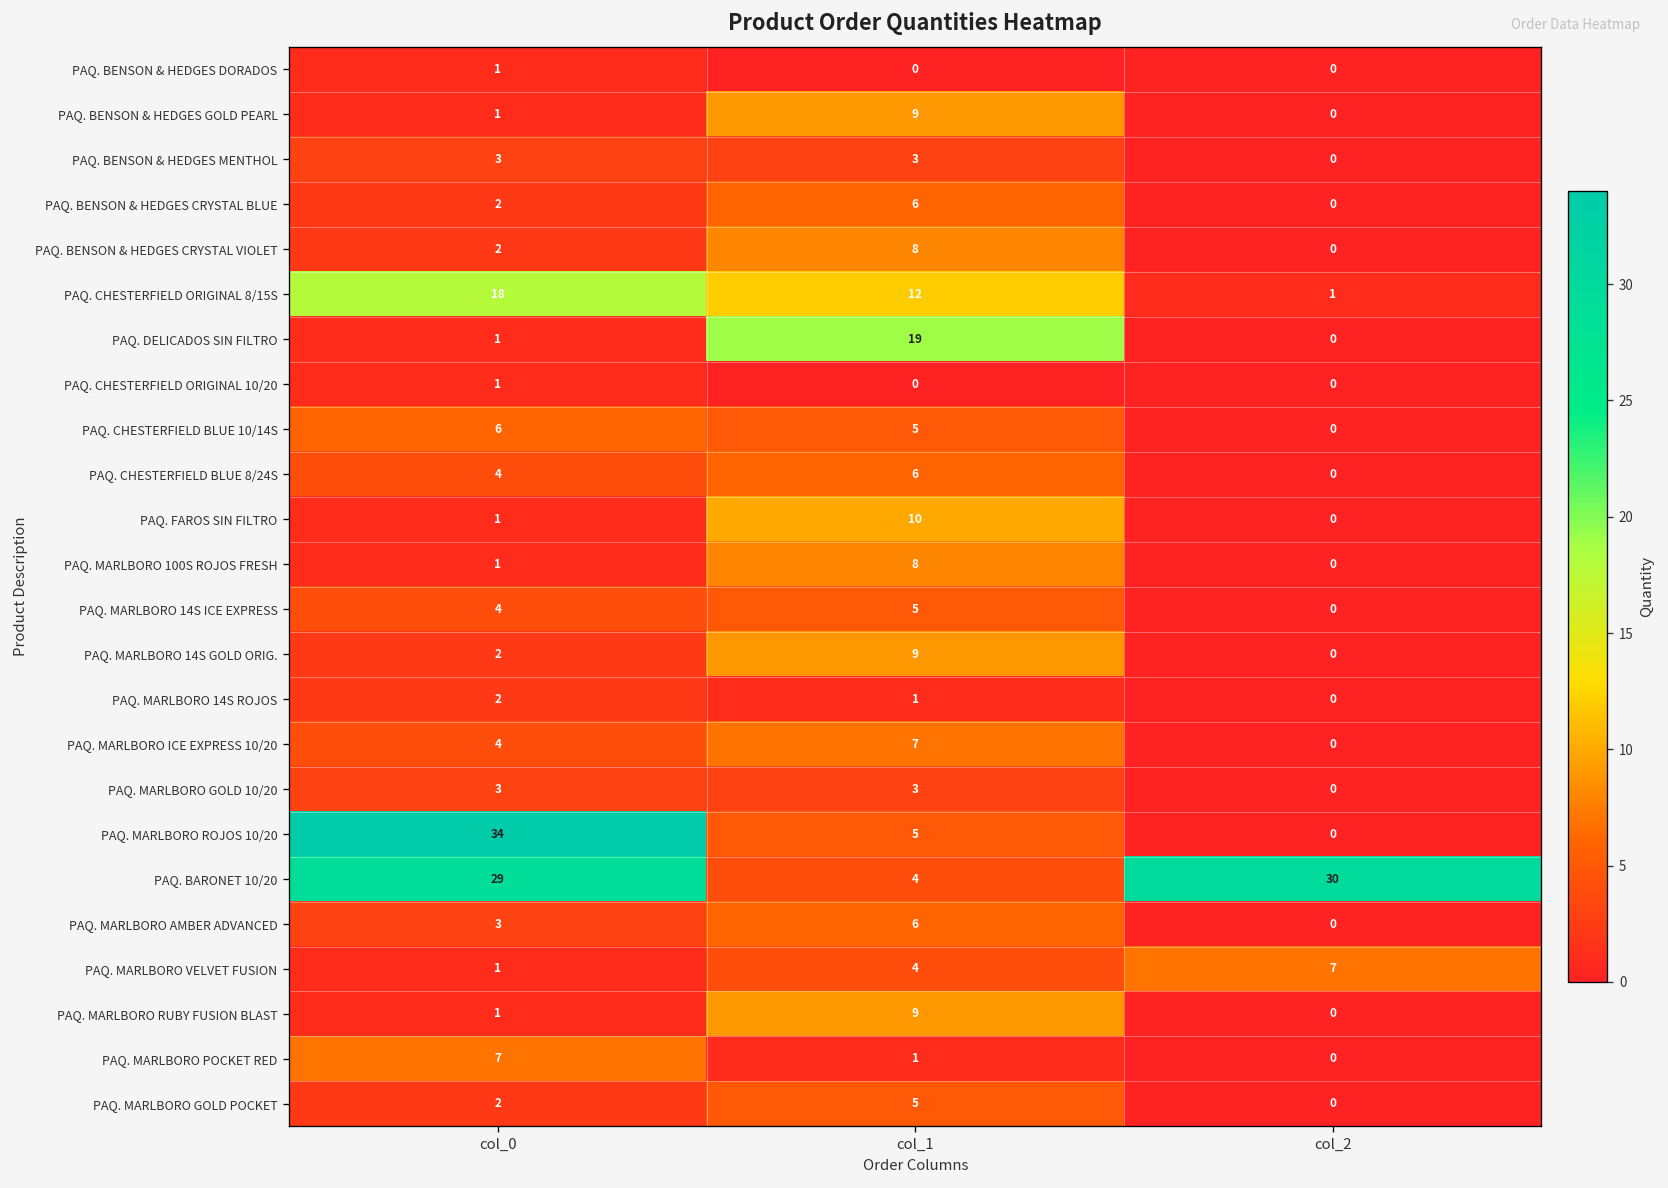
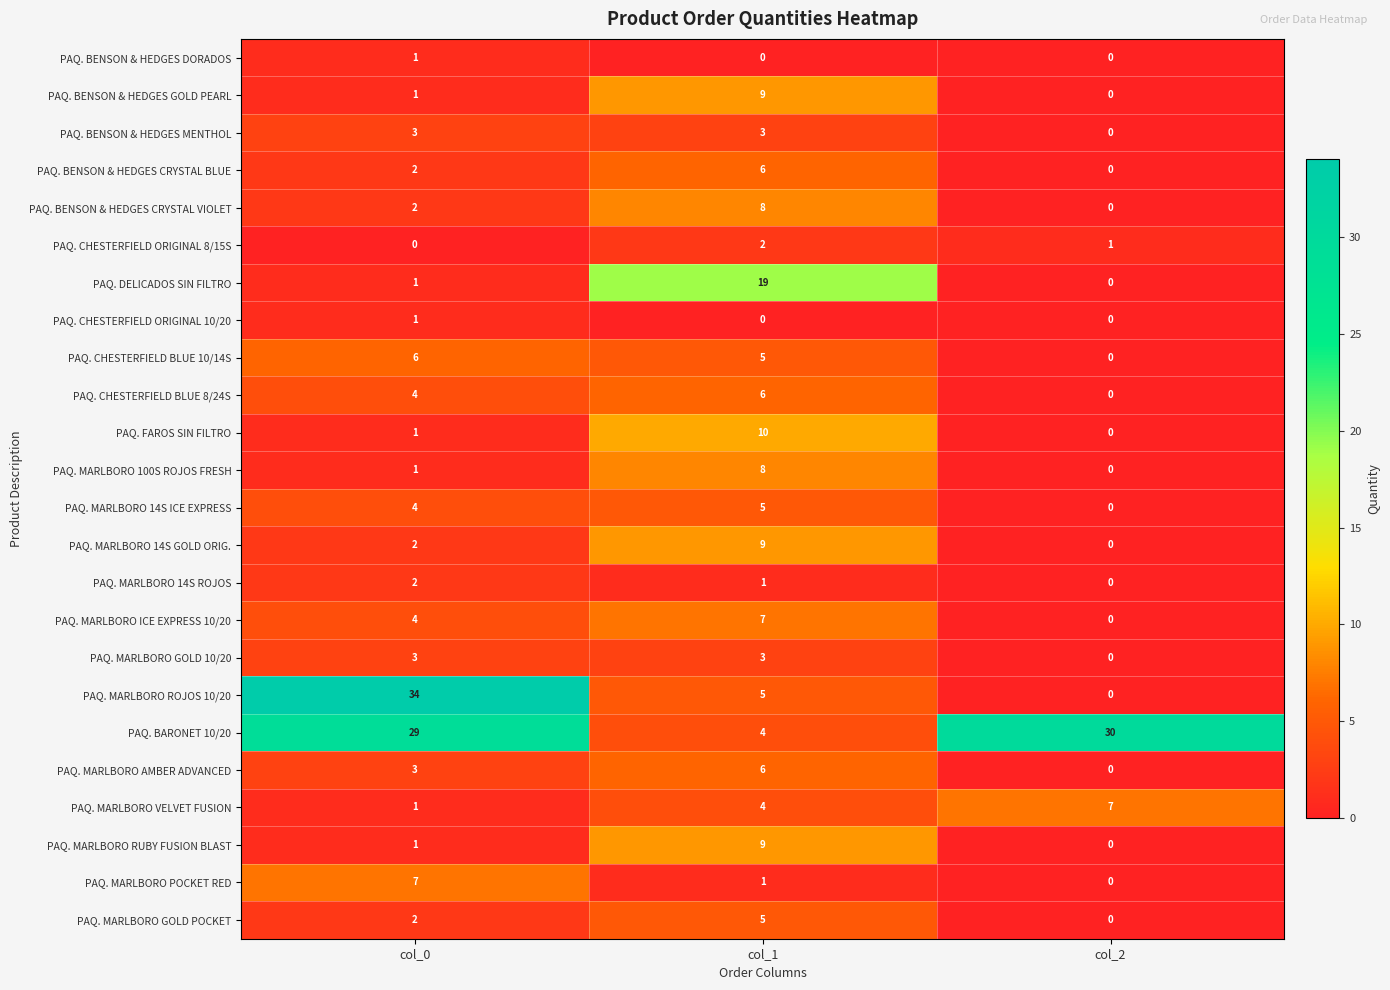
PAQ. CHESTERFIELD ORIGINAL 8/15S, col_0: 18 -> 0
PAQ. CHESTERFIELD ORIGINAL 8/15S, col_1: 12 -> 2
